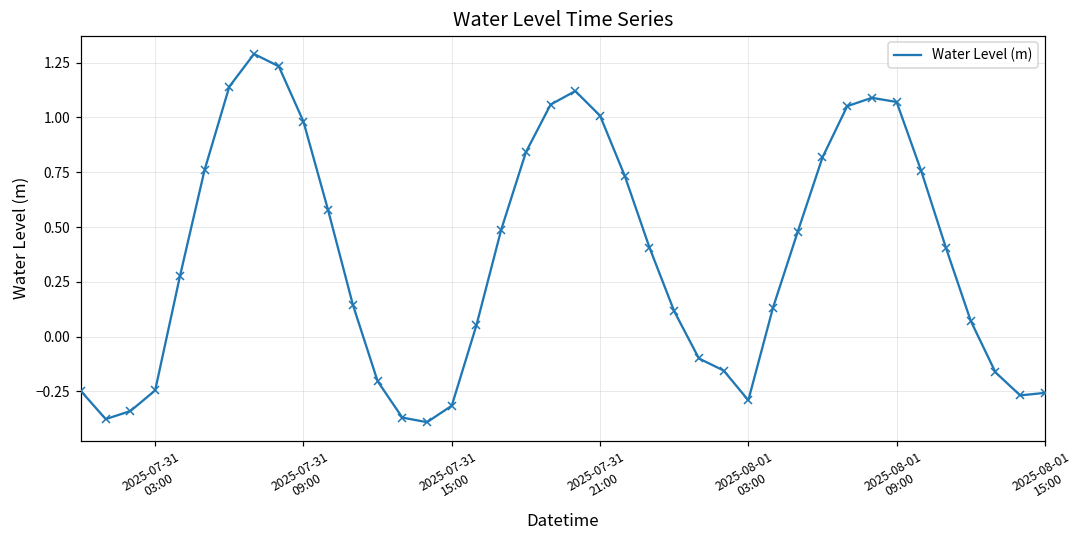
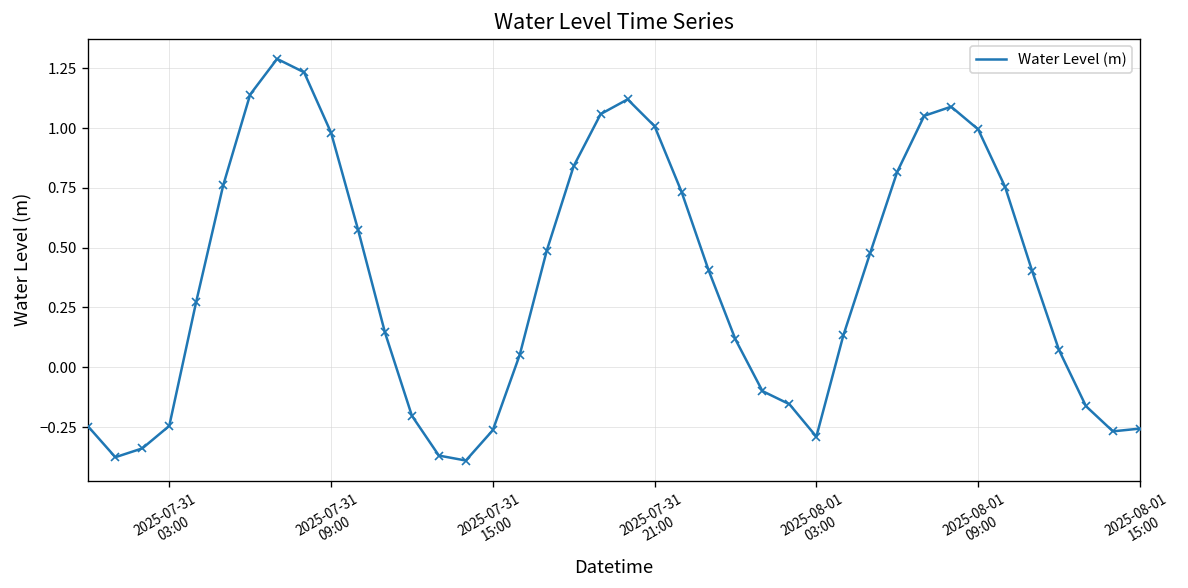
2025-07-31 15:00: -0.32 -> -0.26
2025-08-01 09:00: 1.07 -> 0.99
